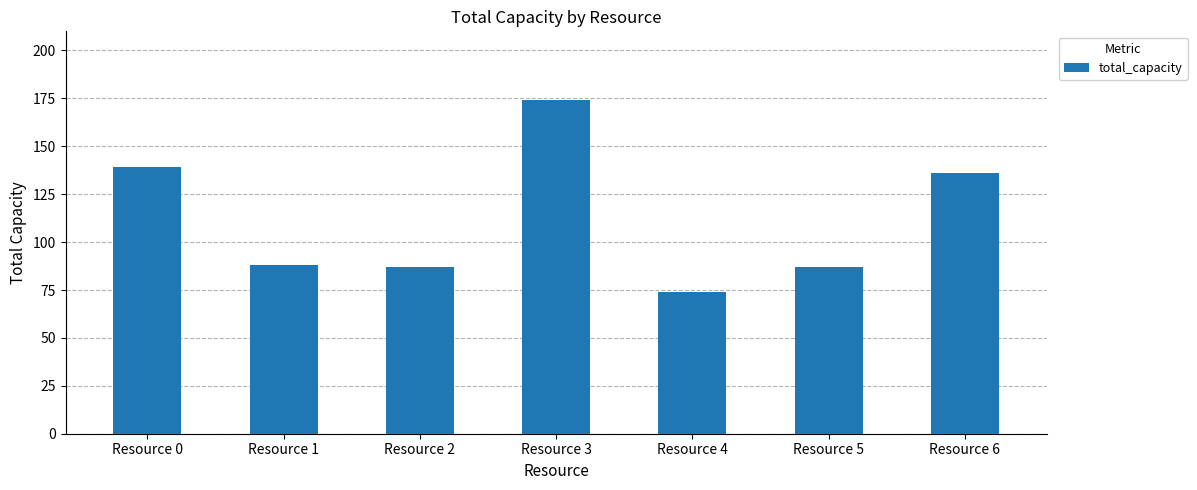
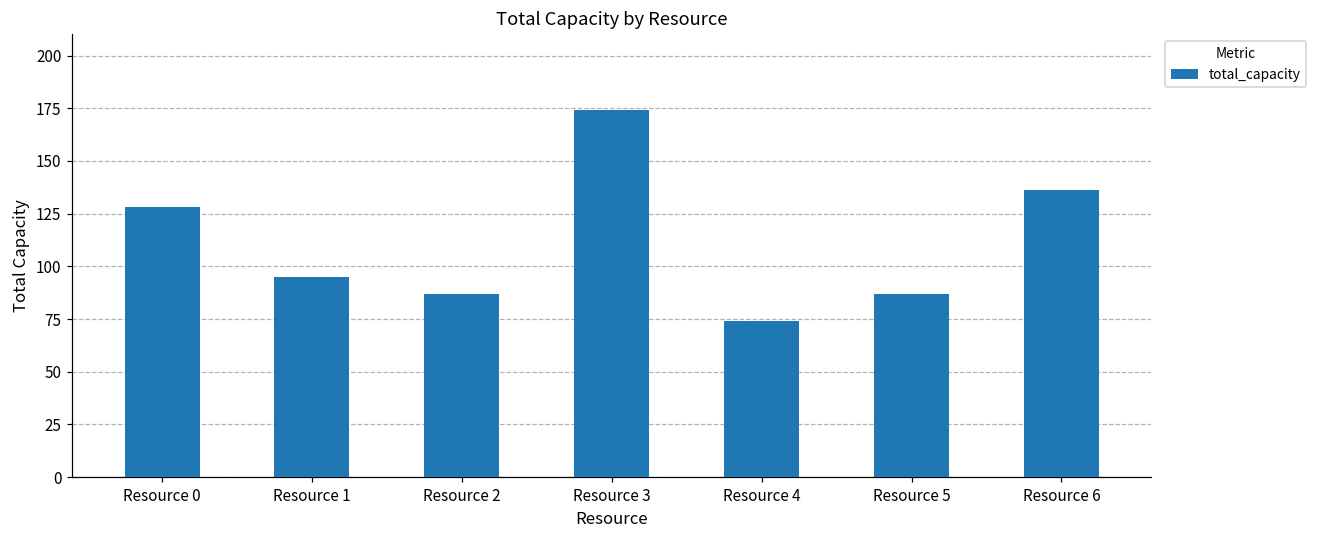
Resource 0: 139 -> 128
Resource 1: 88 -> 95
